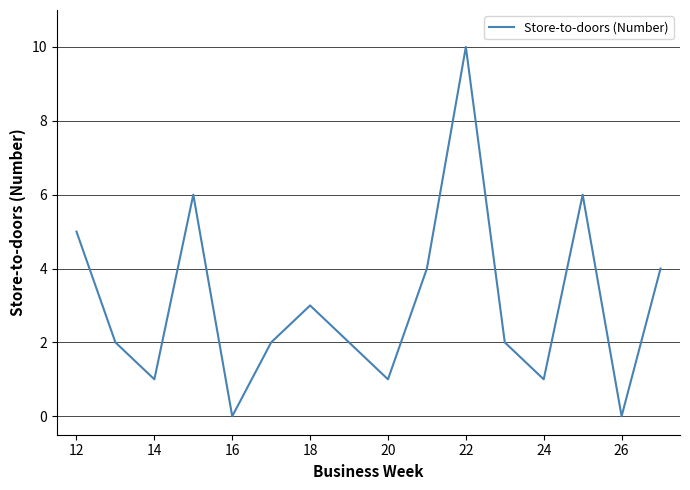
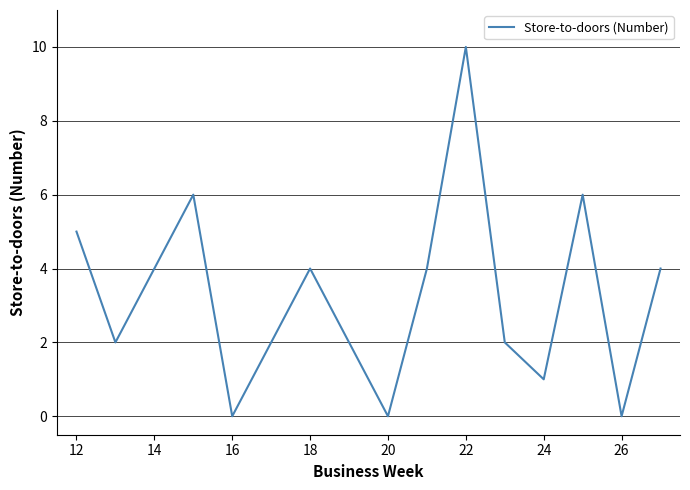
14: 1 -> 4
18: 3 -> 4
20: 1 -> 0
